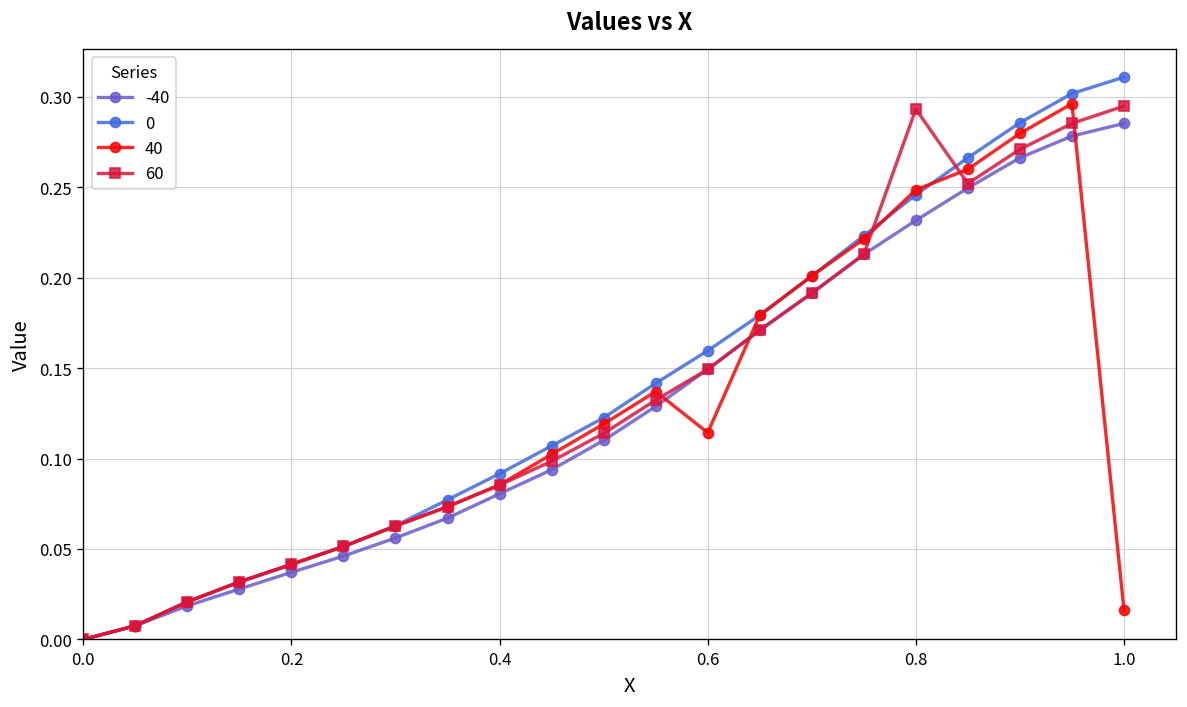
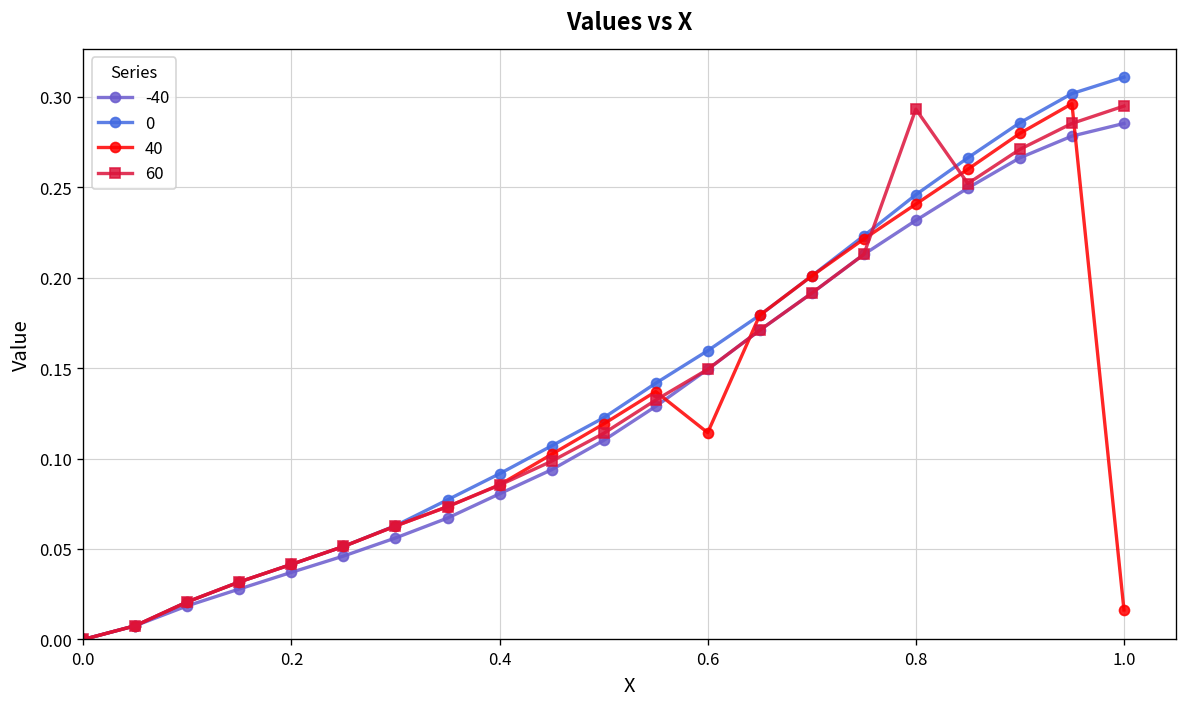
40, 0.8: 0.249 -> 0.241
